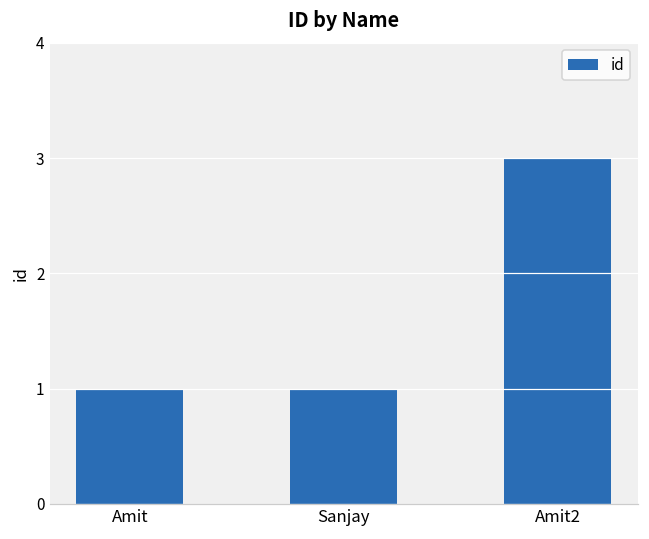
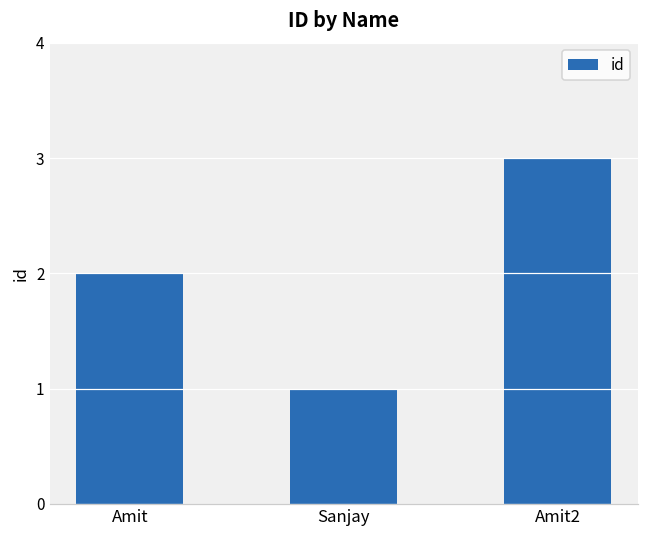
Amit: 1 -> 2
